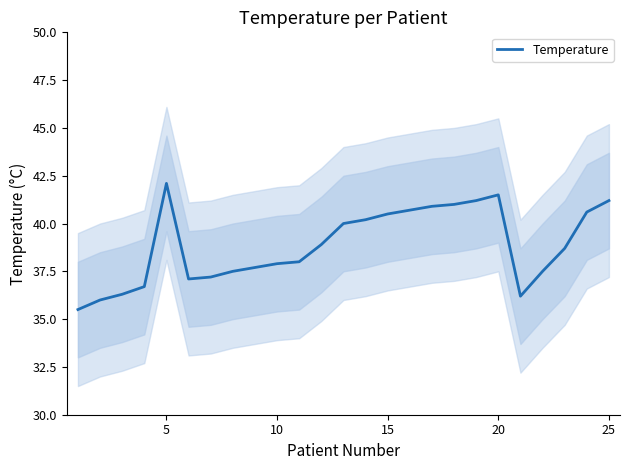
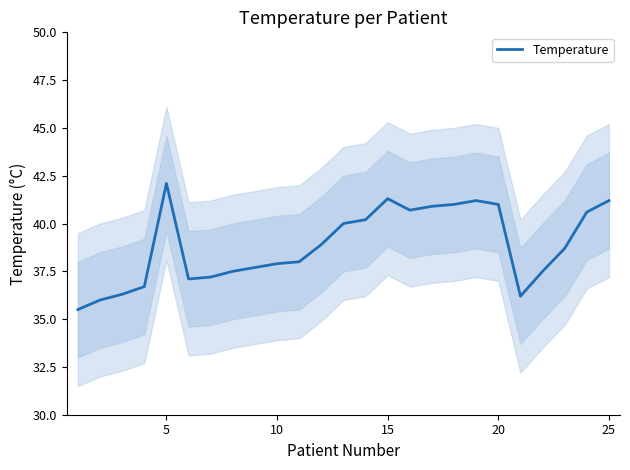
Temperature, 15: 40.5 -> 41.3
Temperature, 20: 41.5 -> 41.0
